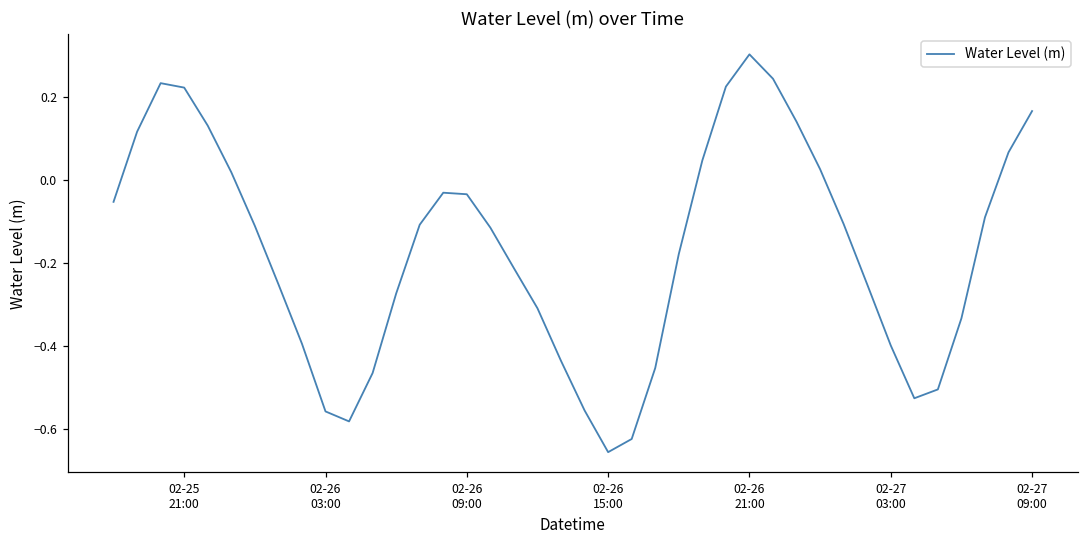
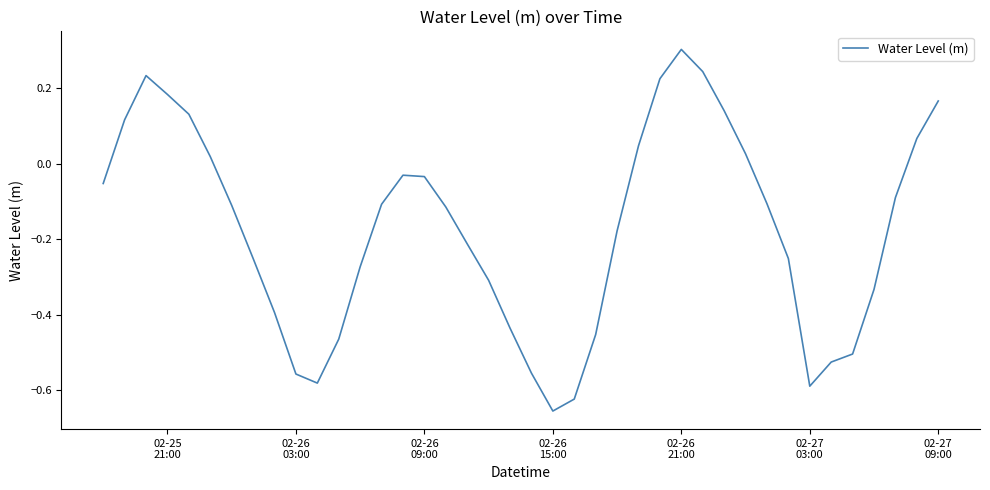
02-25 21:00: 0.22 -> 0.18
02-27 03:00: -0.40 -> -0.59
